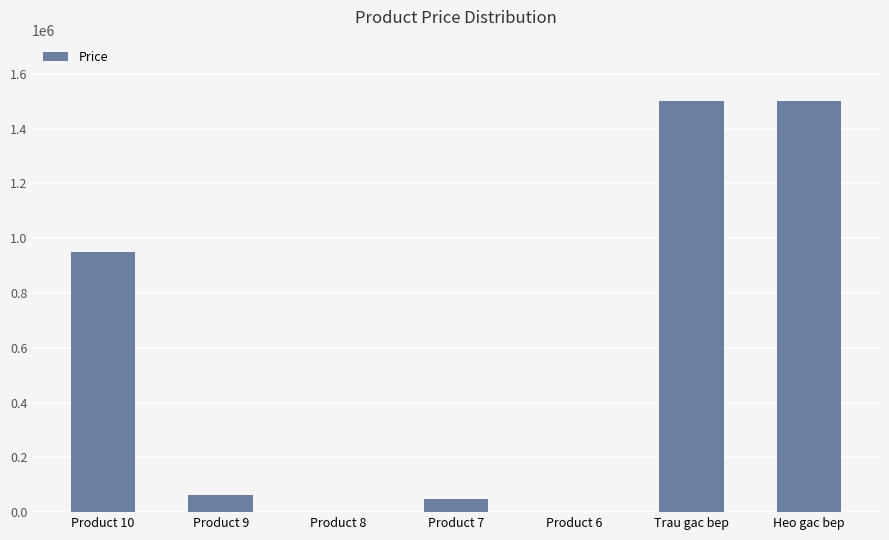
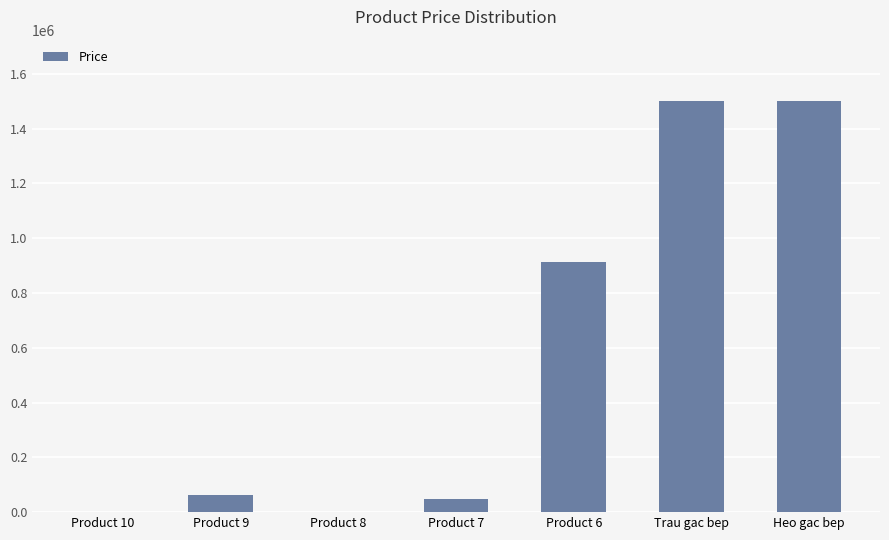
Product 10: 950000 -> 0
Product 6: 0 -> 910000
